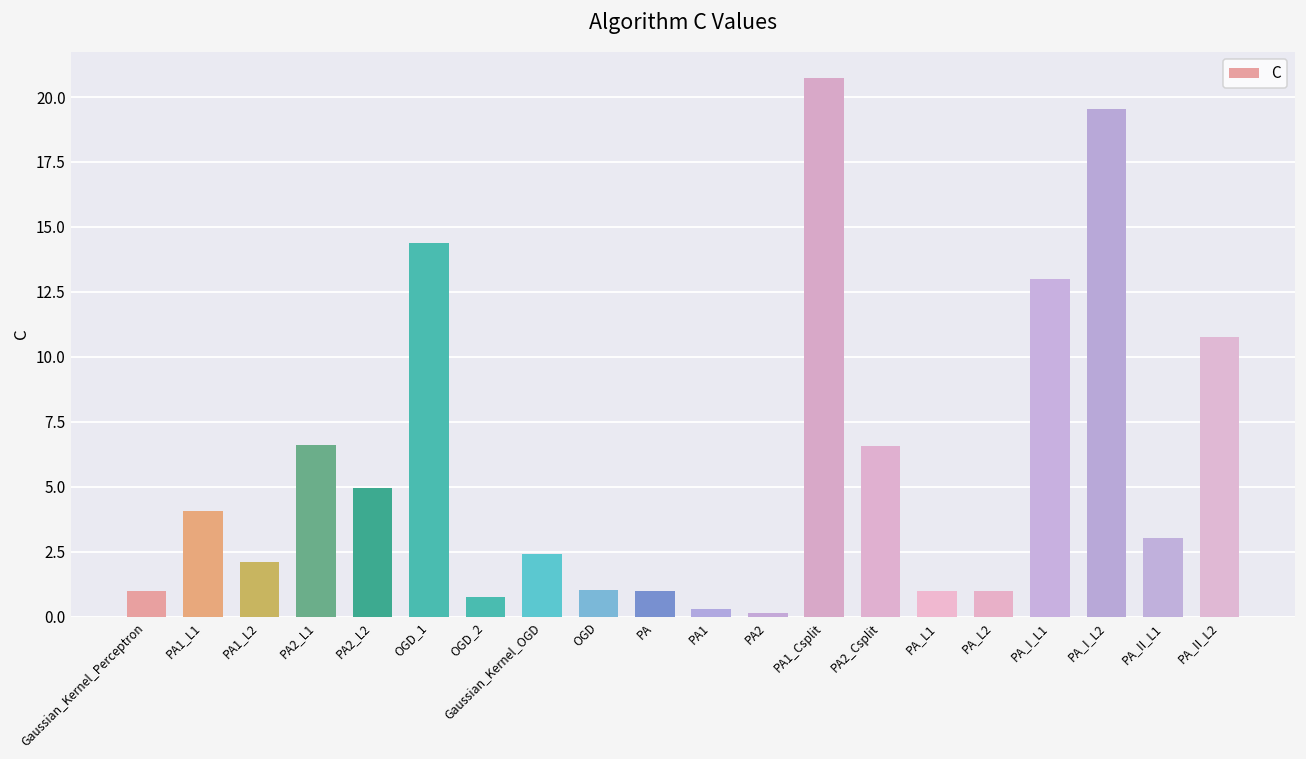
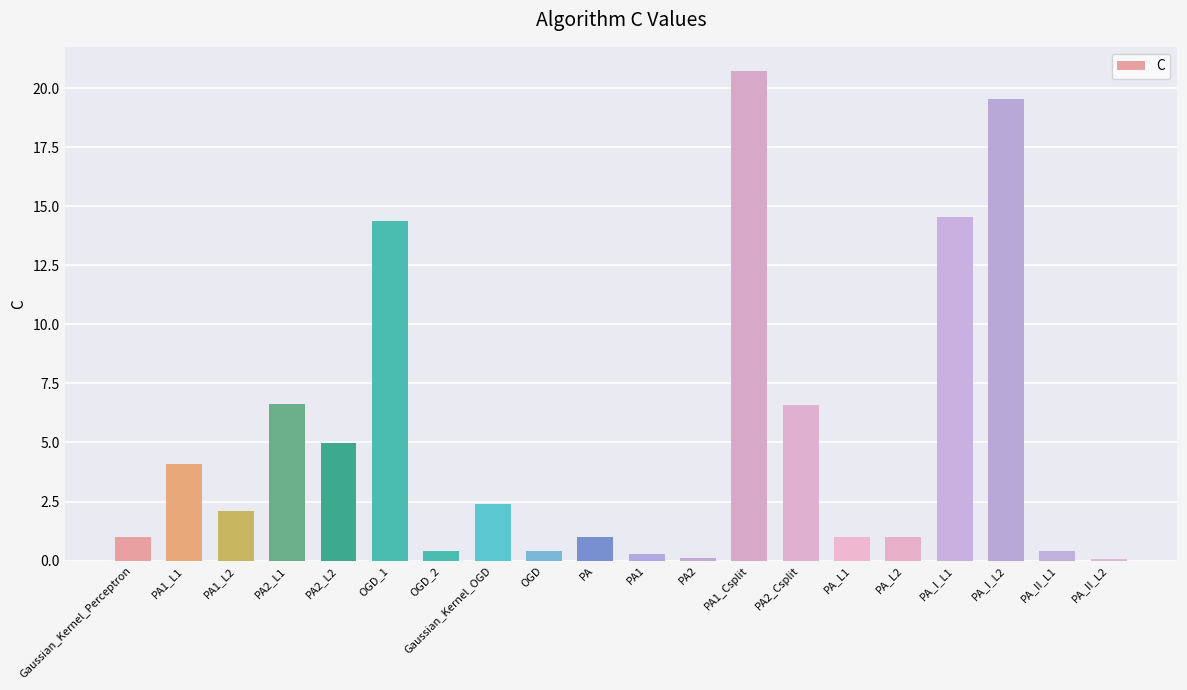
OGD_2: 0.8 -> 0.4
OGD: 1.0 -> 0.4
PA_I_L1: 13.0 -> 14.6
PA_II_L1: 3.0 -> 0.4
PA_II_L2: 10.8 -> 0.1
